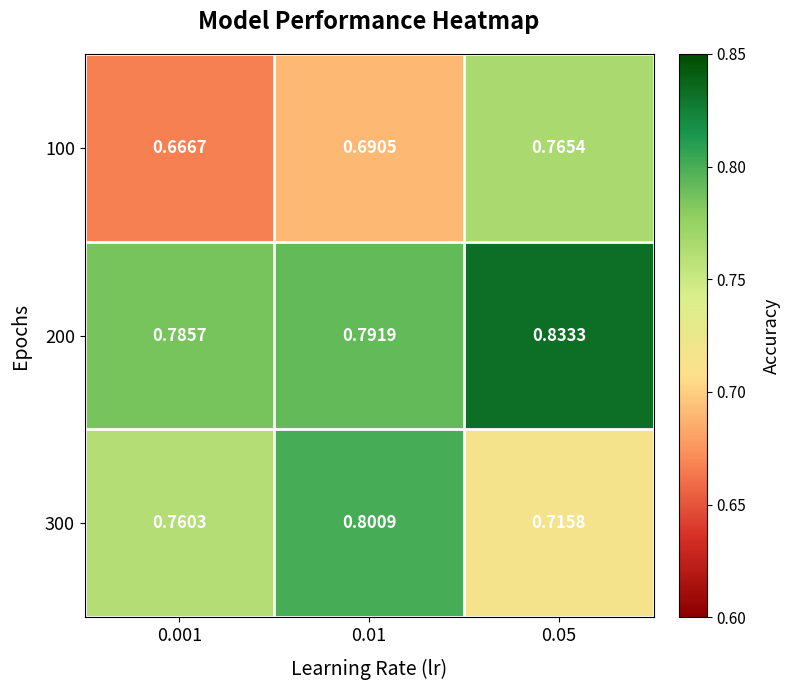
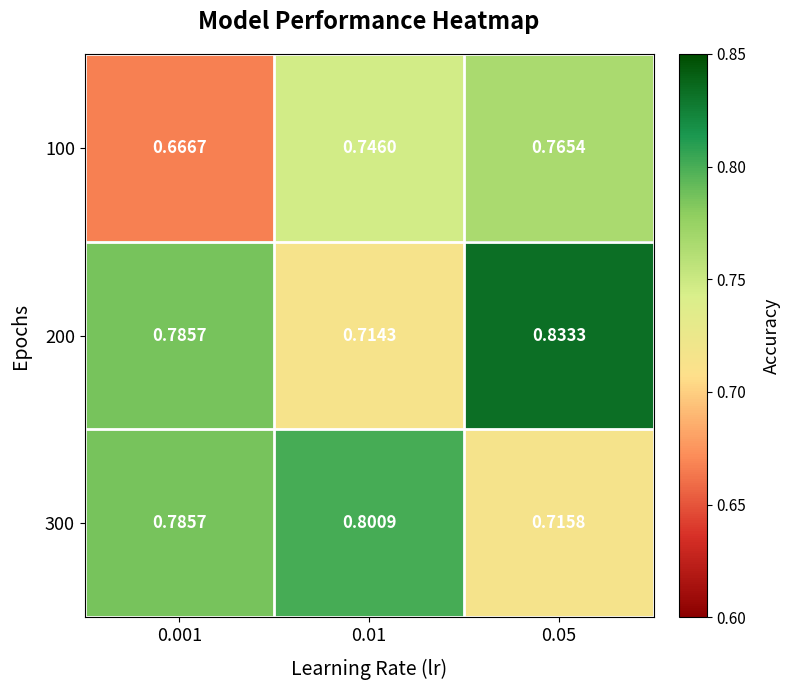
100, 0.01: 0.6905 -> 0.7460
200, 0.01: 0.7919 -> 0.7143
300, 0.001: 0.7603 -> 0.7857
